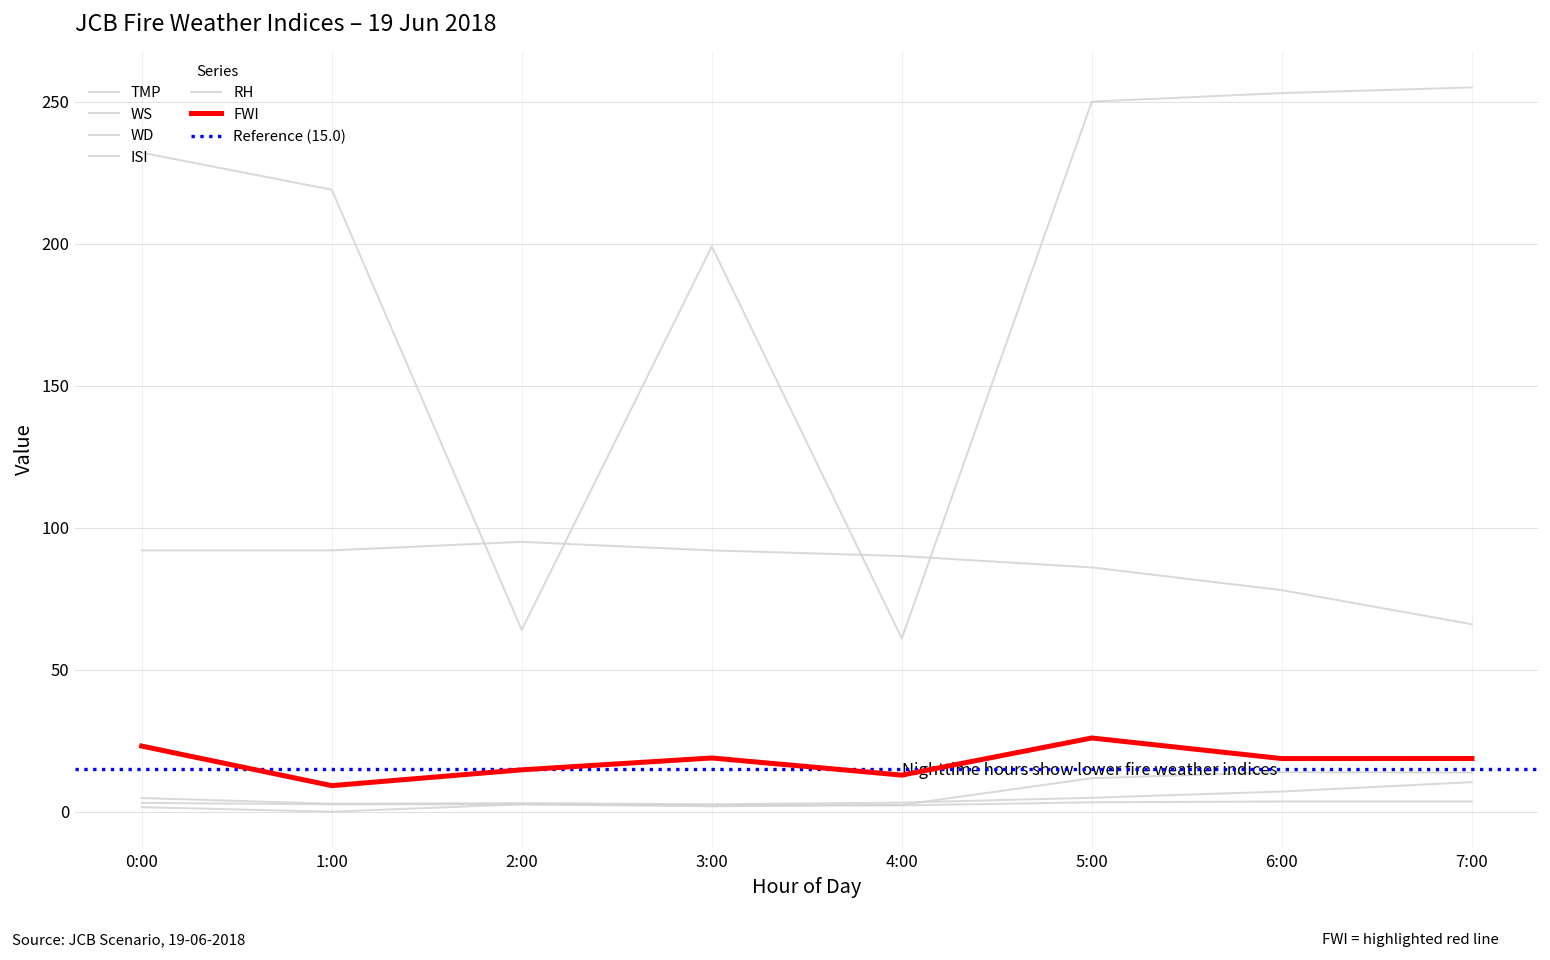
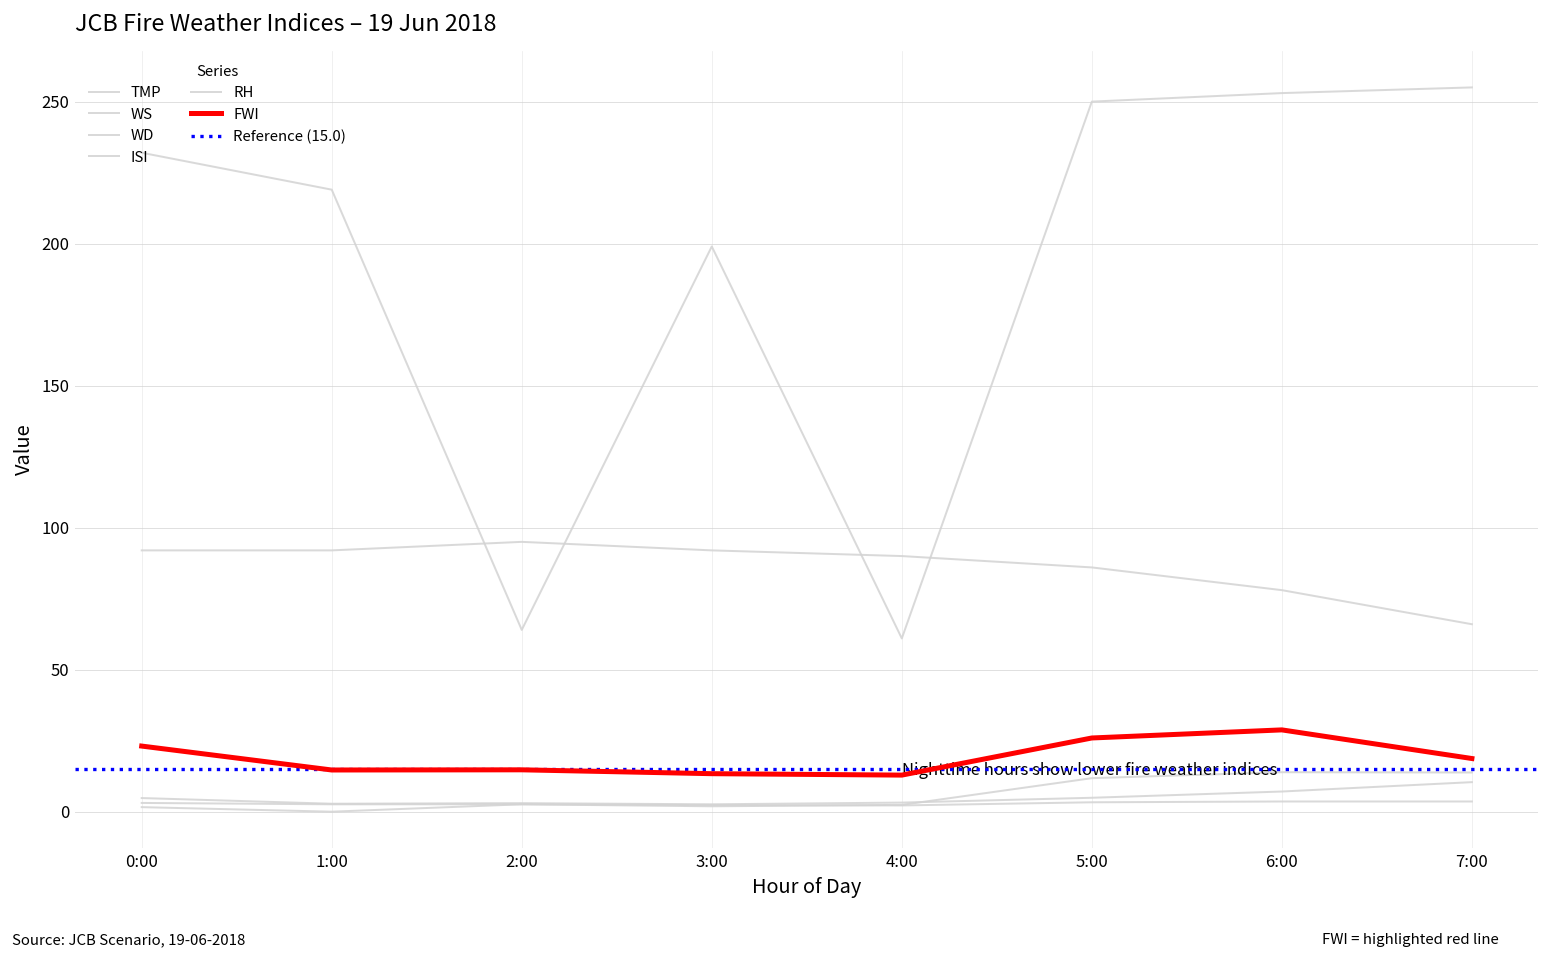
FWI, 1:00: 9 -> 15
FWI, 3:00: 19 -> 13
FWI, 6:00: 19 -> 29
